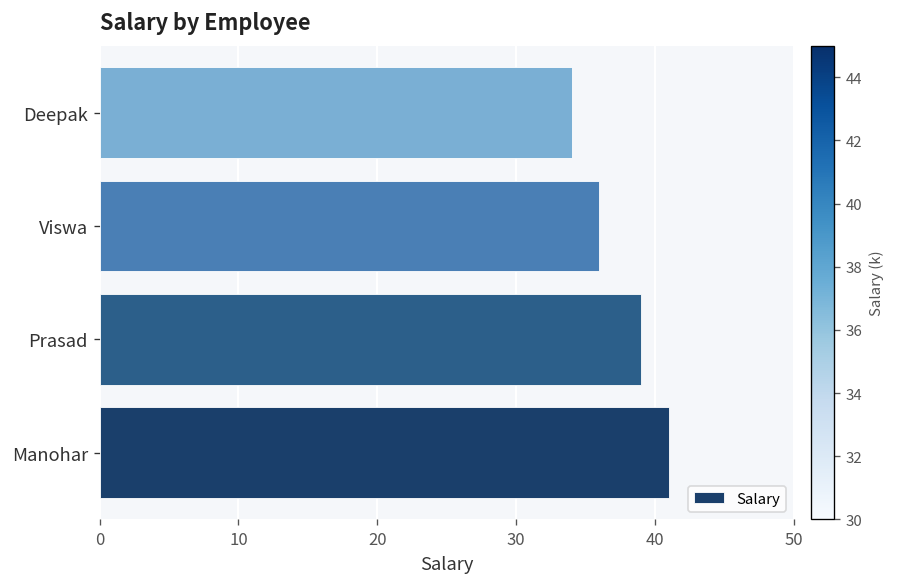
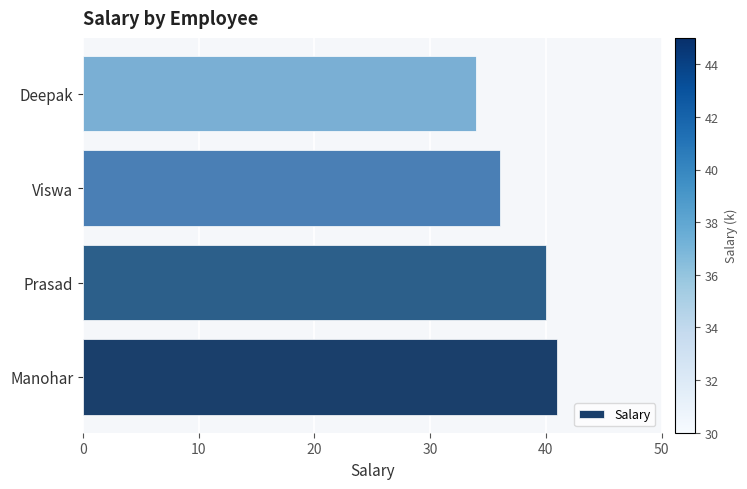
Prasad: 39 -> 40
